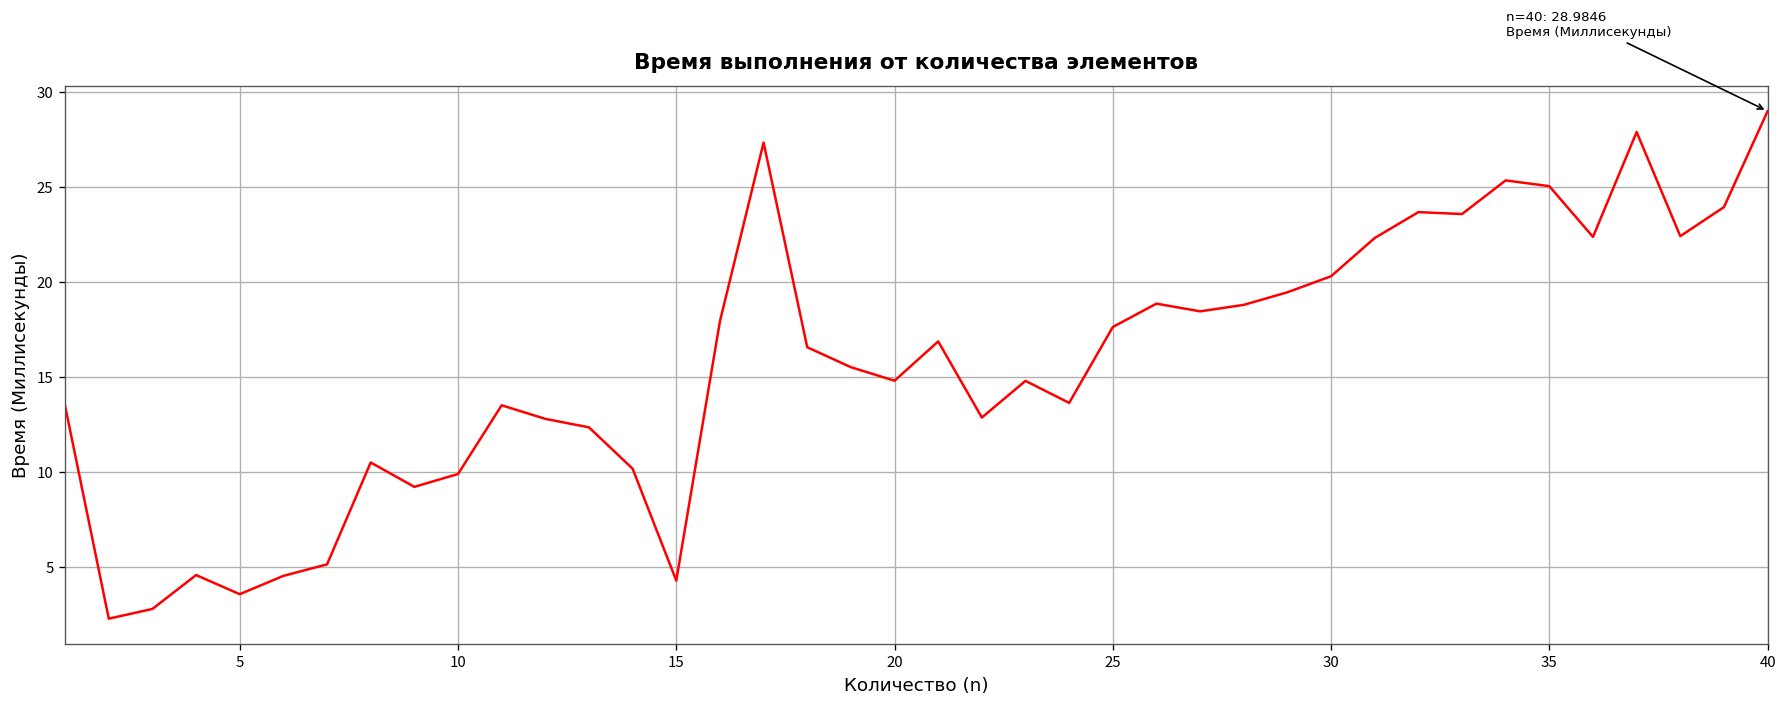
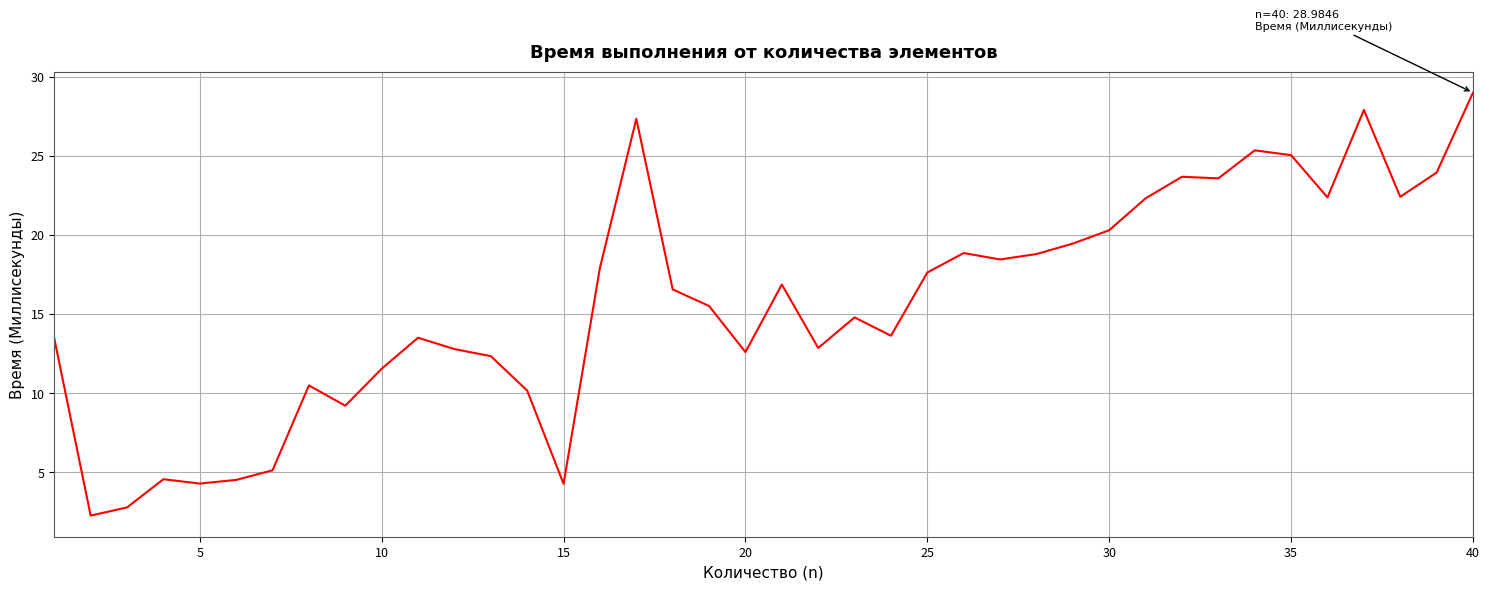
5: 3.6 -> 4.3
10: 9.9 -> 11.6
20: 14.8 -> 12.6
